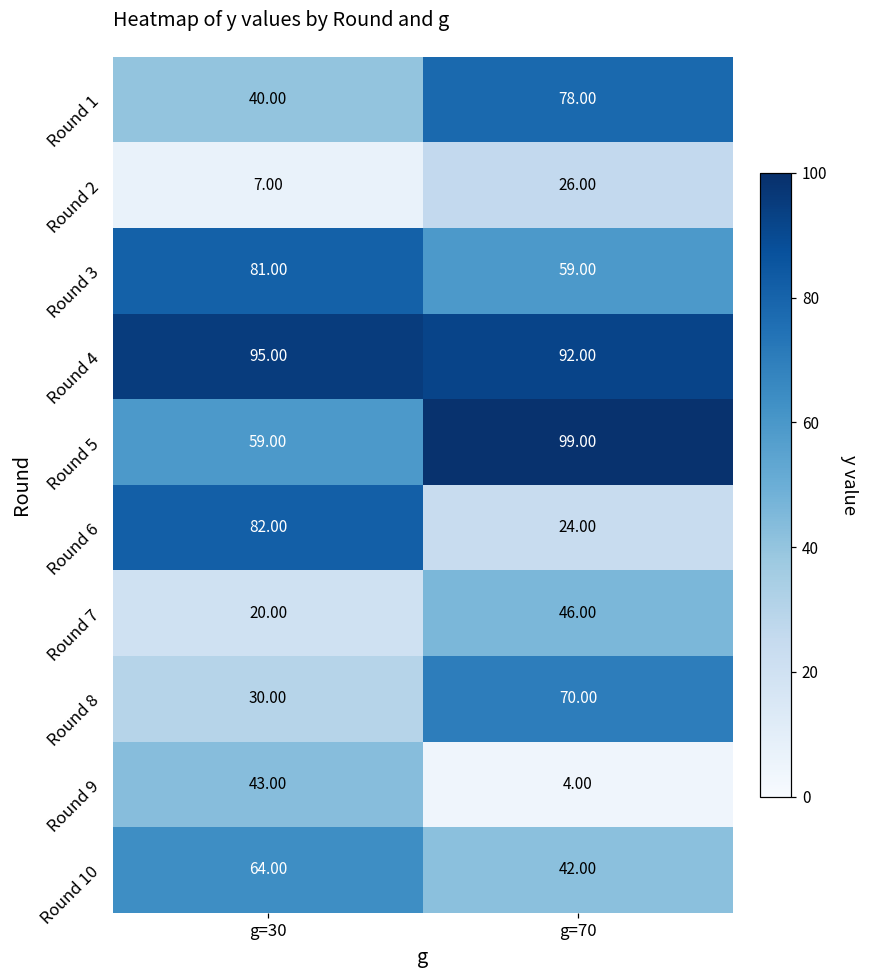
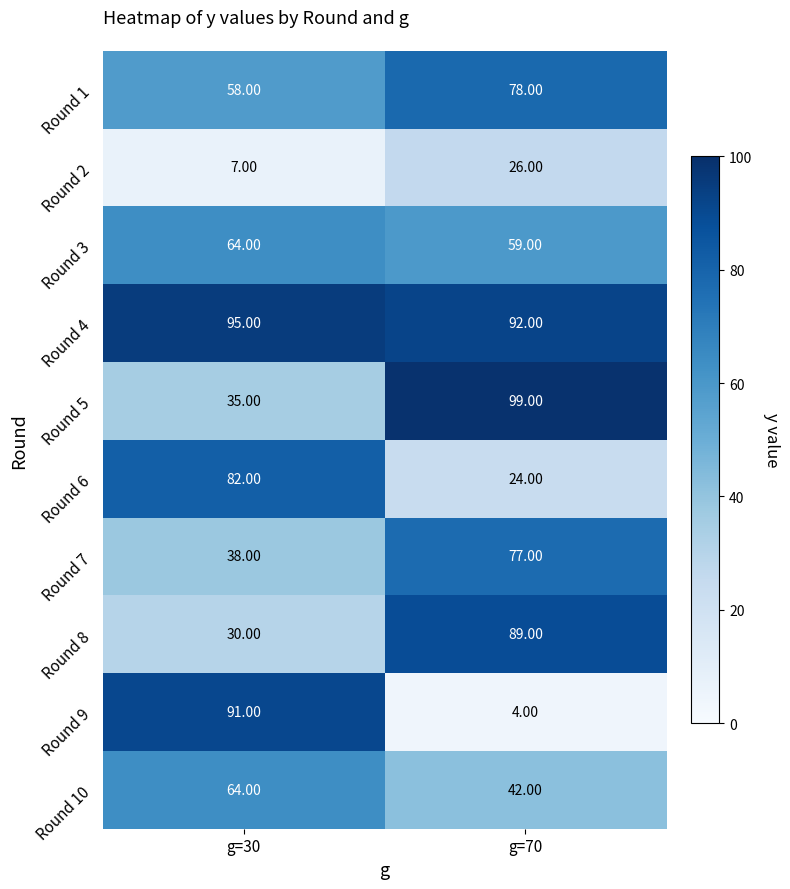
Round 1, g=30: 40.00 -> 58.00
Round 3, g=30: 81.00 -> 64.00
Round 5, g=30: 59.00 -> 35.00
Round 7, g=30: 20.00 -> 38.00
Round 7, g=70: 46.00 -> 77.00
Round 8, g=70: 70.00 -> 89.00
Round 9, g=30: 43.00 -> 91.00
